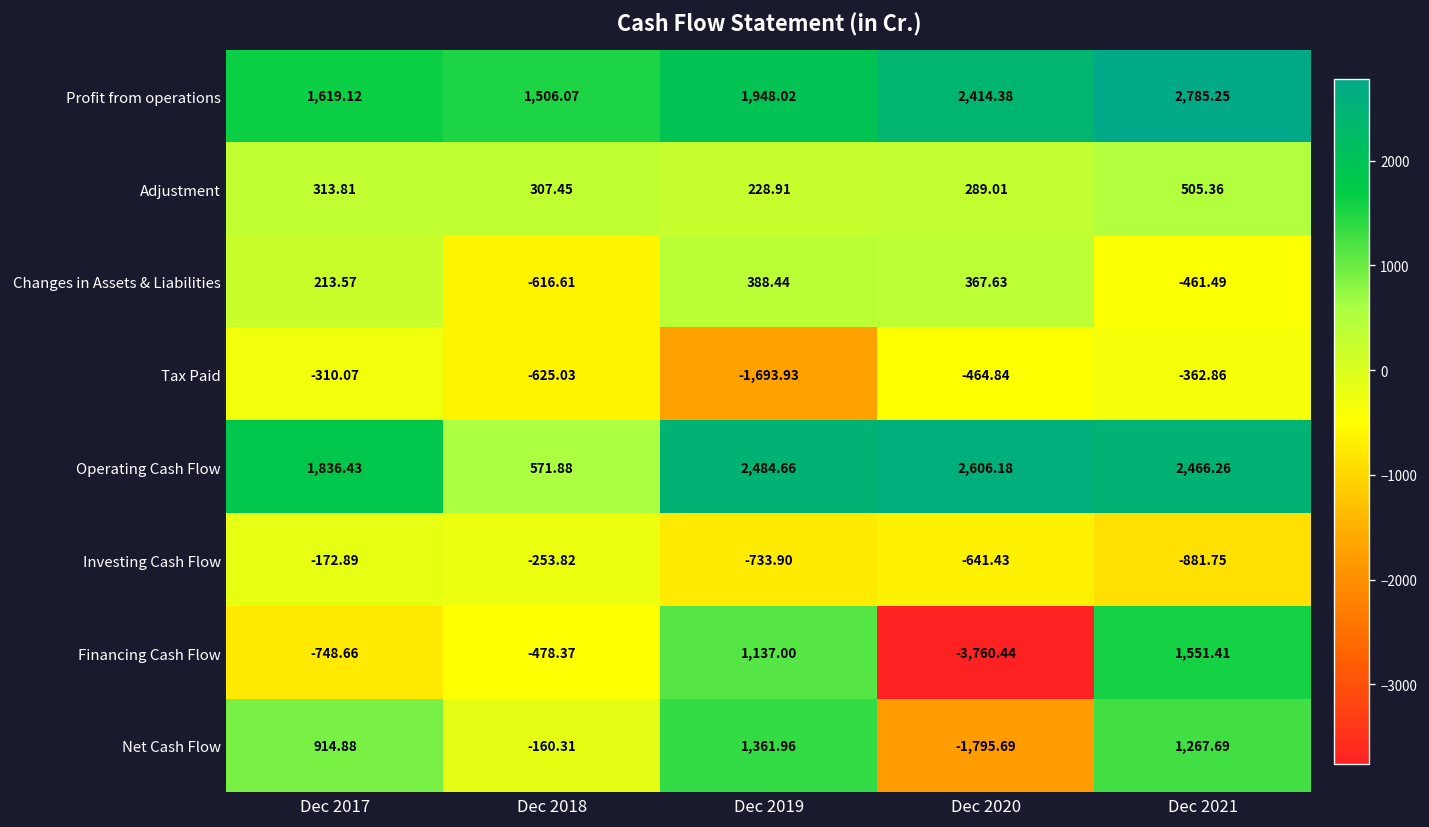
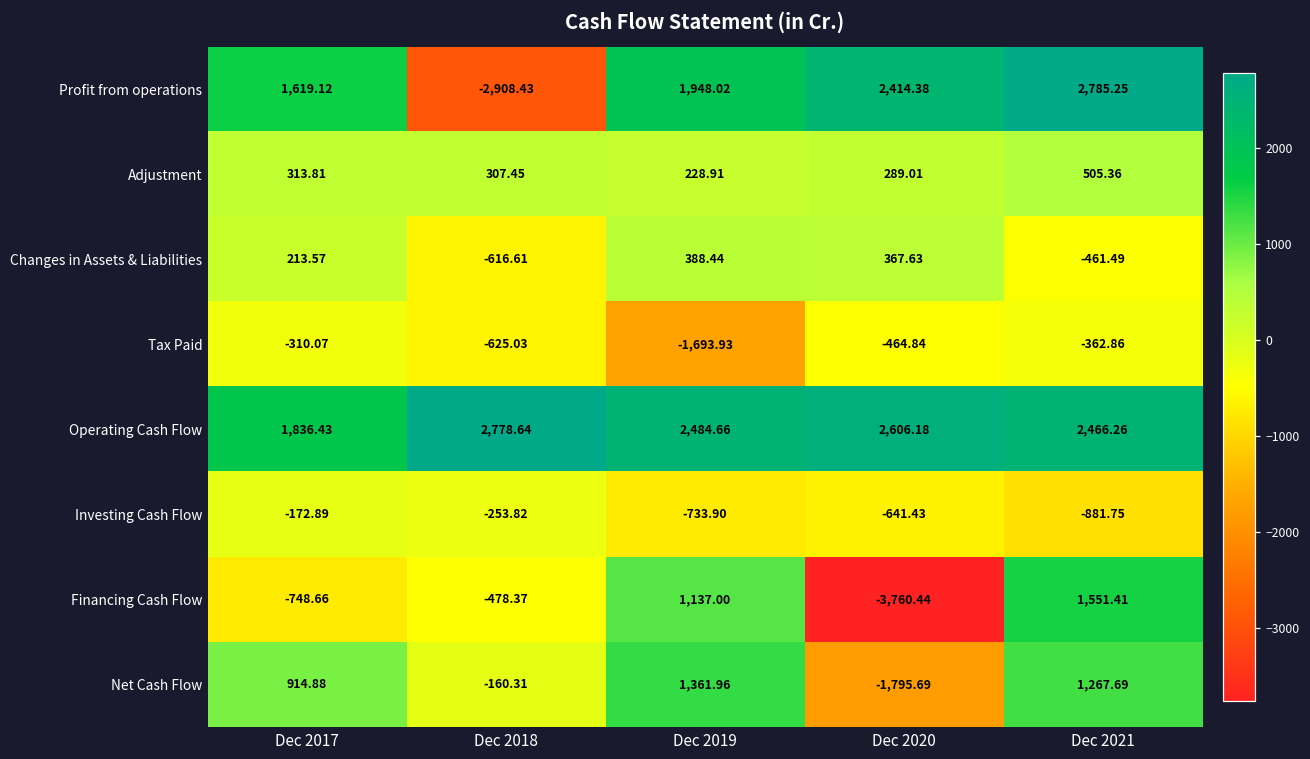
Profit from operations, Dec 2018: 1,506.07 -> -2,908.43
Operating Cash Flow, Dec 2018: 571.88 -> 2,778.64
